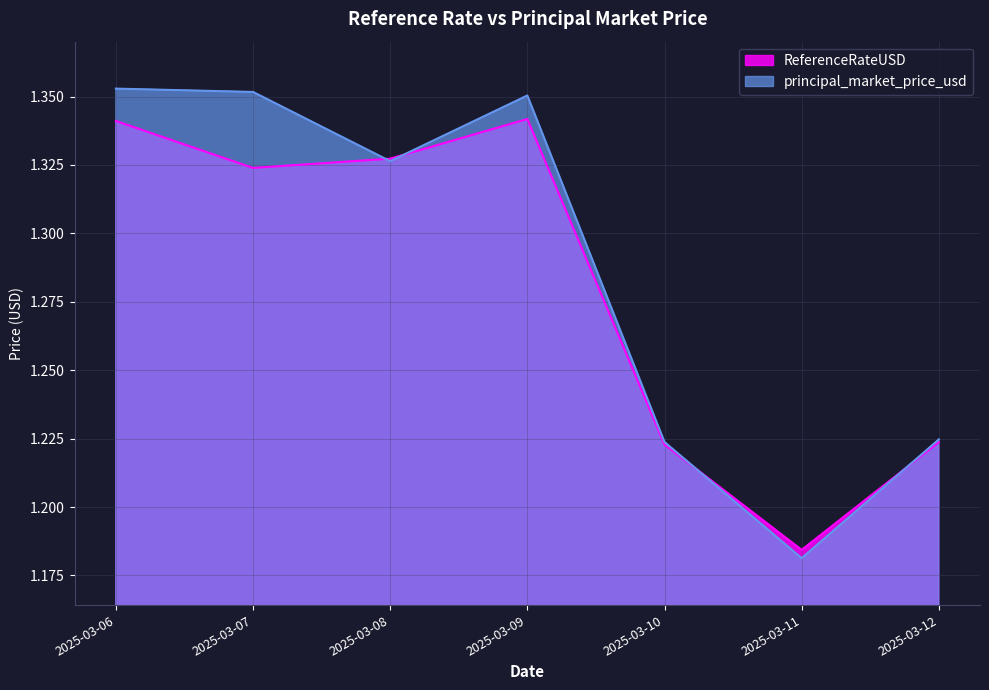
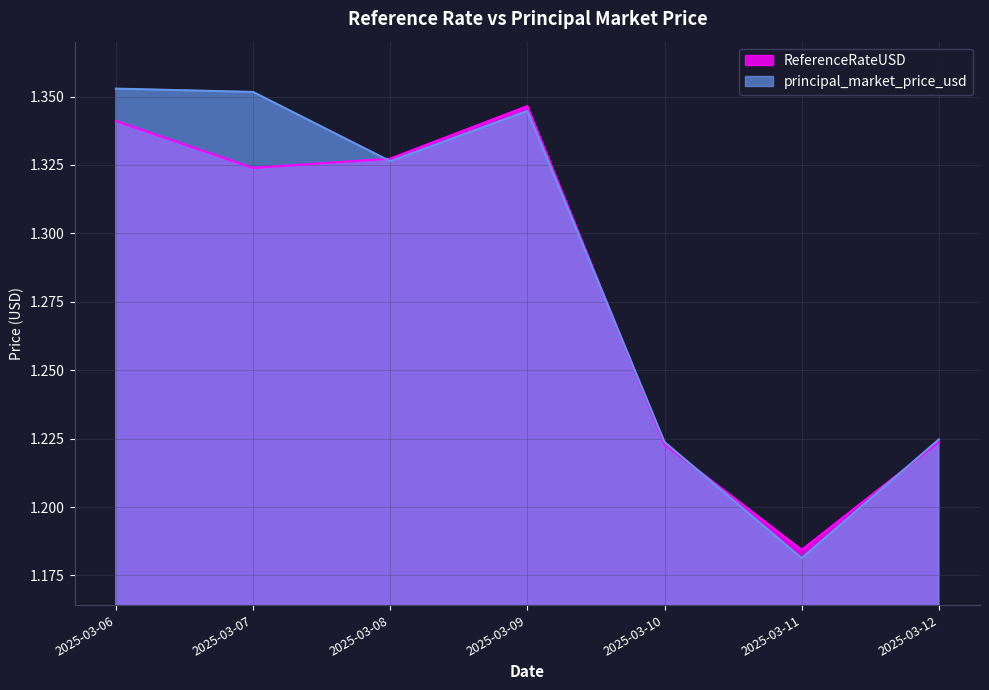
ReferenceRateUSD, 2025-03-09: 1.342 -> 1.347
principal_market_price_usd, 2025-03-09: 1.350 -> 1.345
